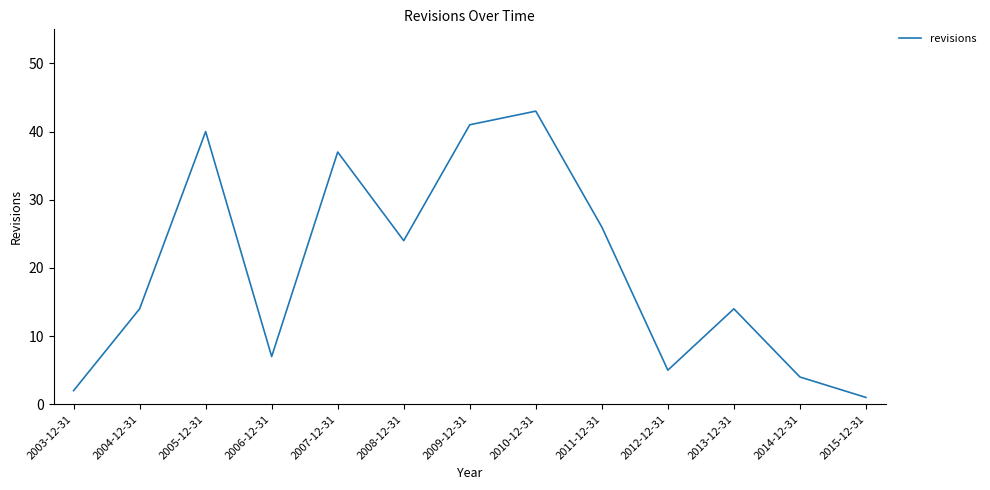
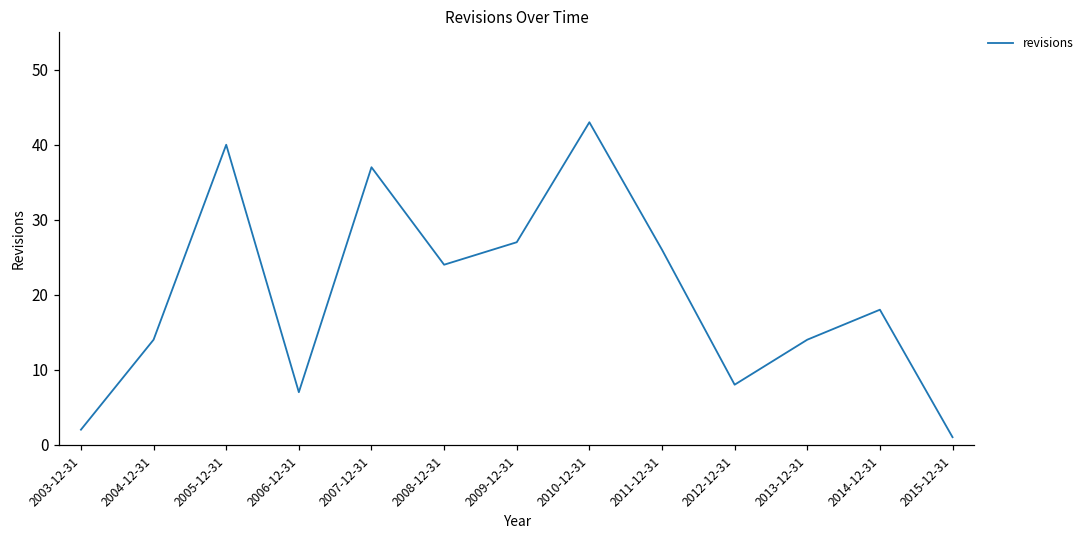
2009-12-31: 41 -> 27
2012-12-31: 5 -> 8
2014-12-31: 4 -> 18
